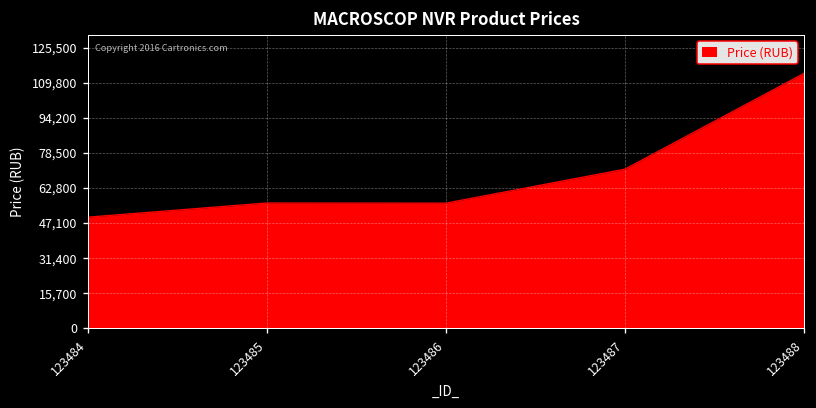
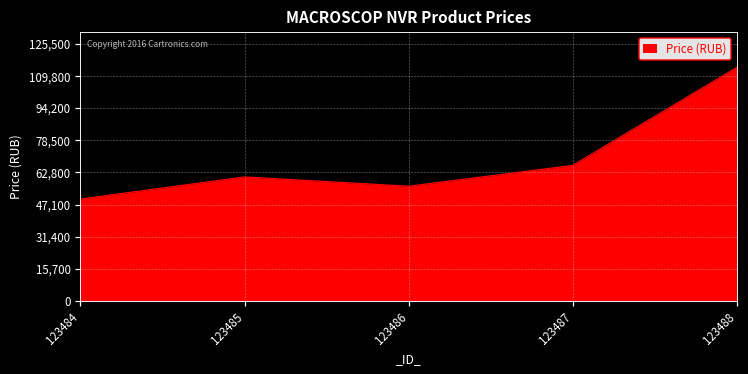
123485: 56,000 -> 61,000
123487: 71,000 -> 66,000
